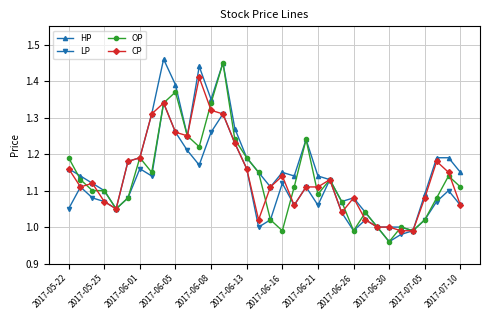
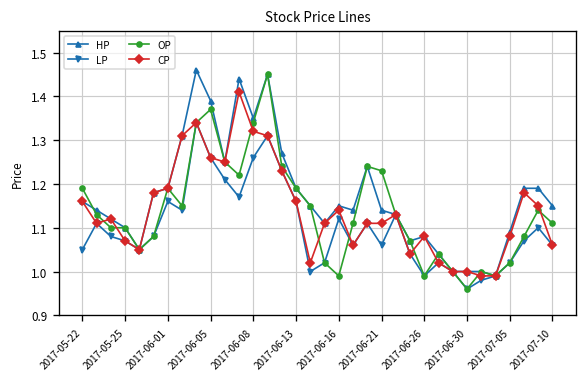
OP, 2017-06-21: 1.09 -> 1.23
